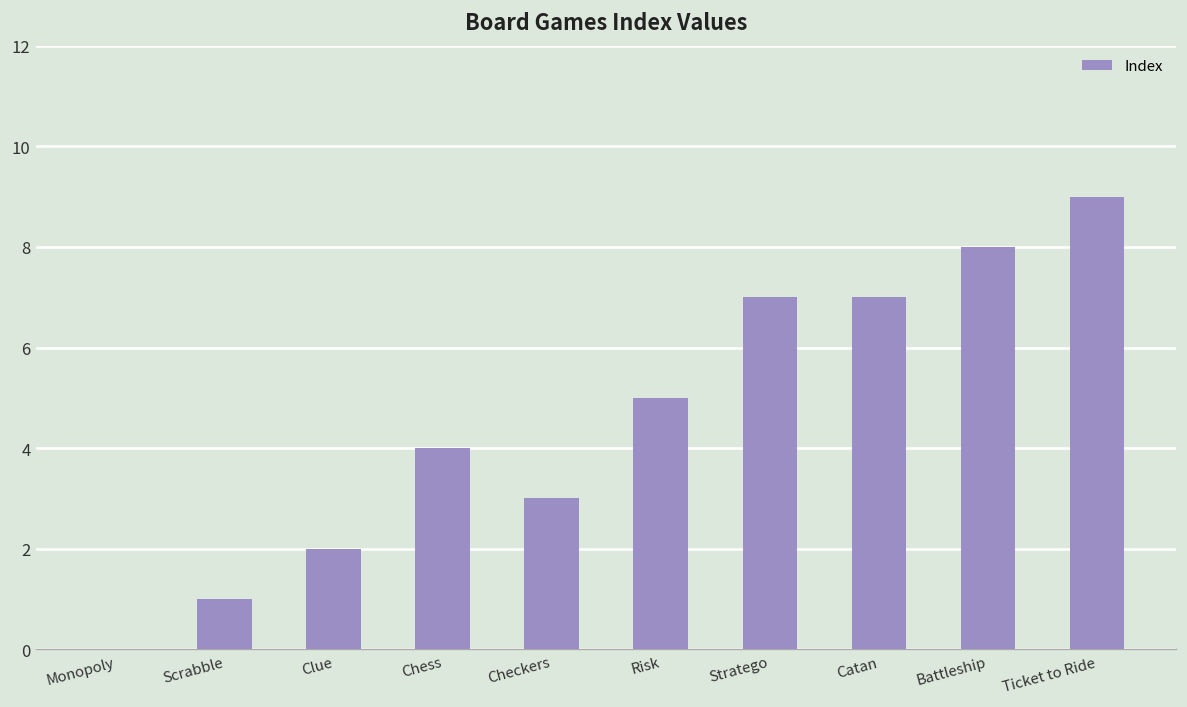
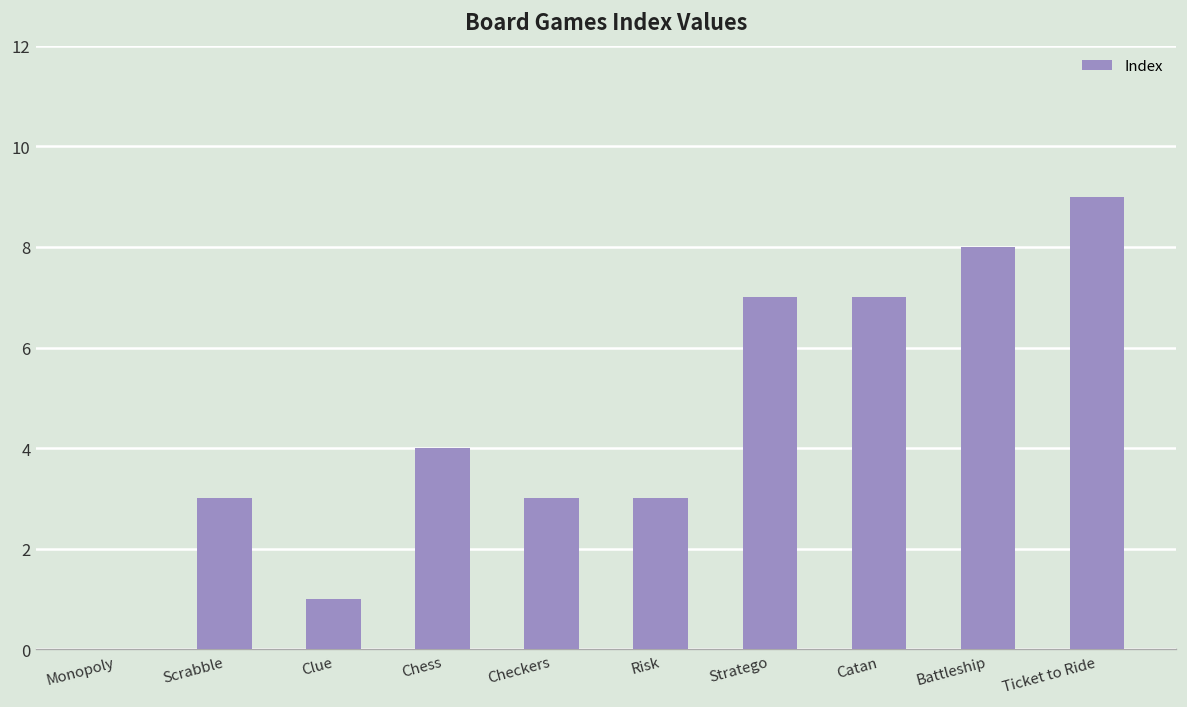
Scrabble: 1 -> 3
Clue: 2 -> 1
Risk: 5 -> 3
